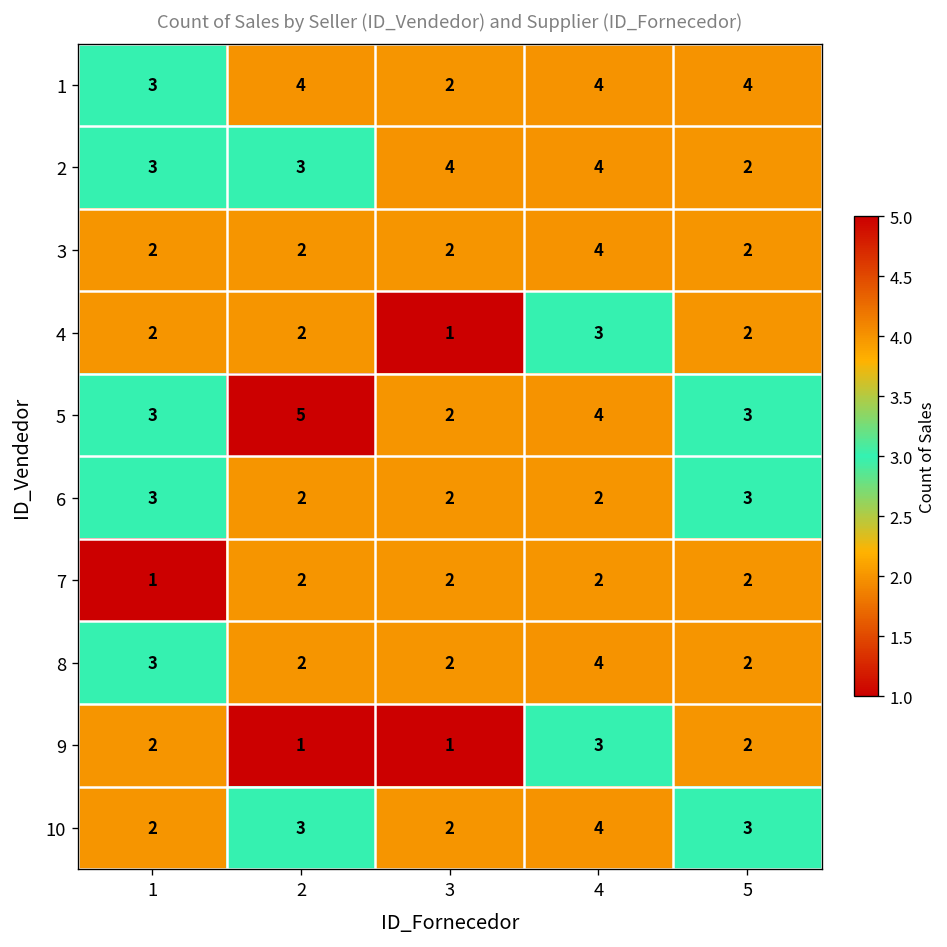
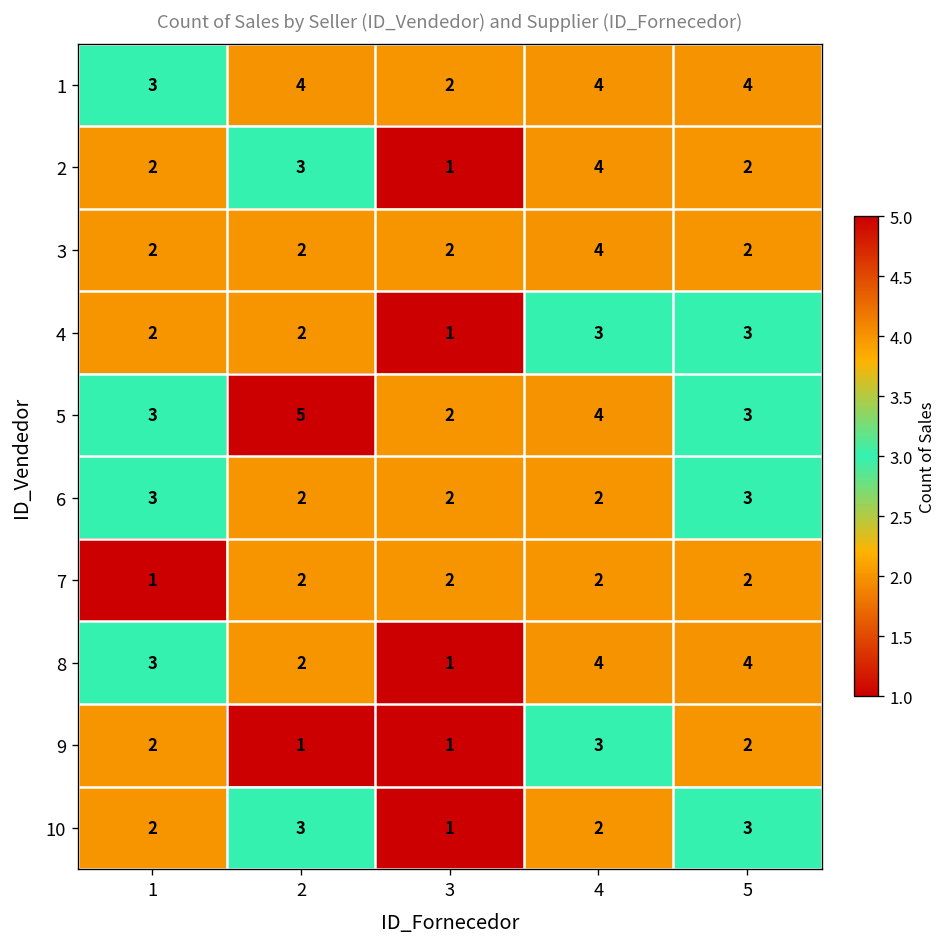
2, 1: 3 -> 2
2, 3: 4 -> 1
4, 5: 2 -> 3
8, 3: 2 -> 1
8, 5: 2 -> 4
10, 3: 2 -> 1
10, 4: 4 -> 2
